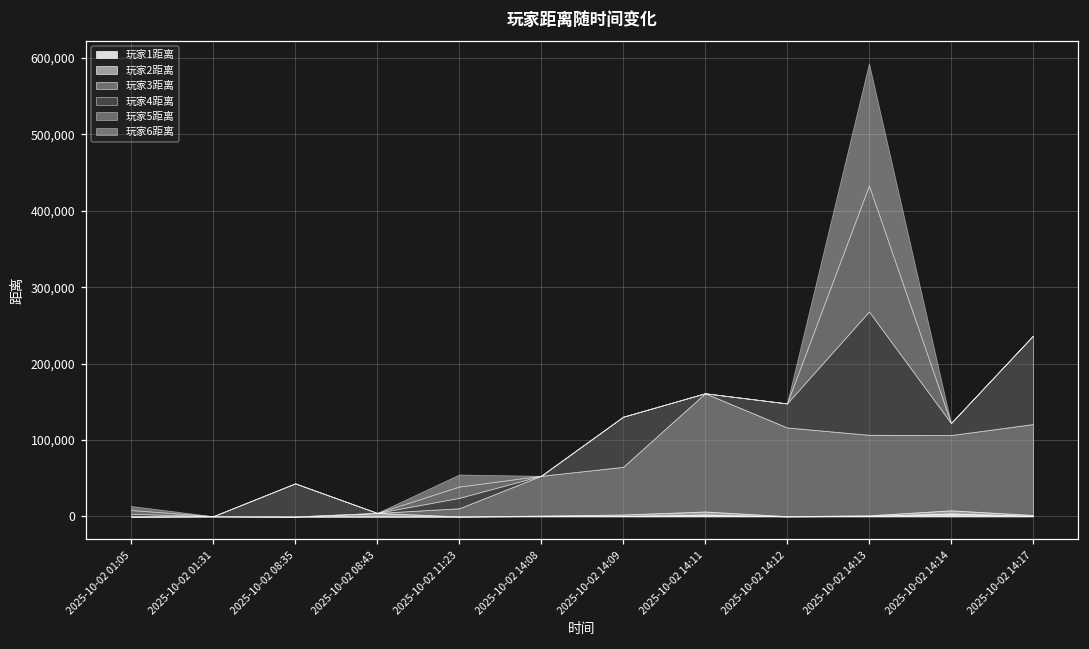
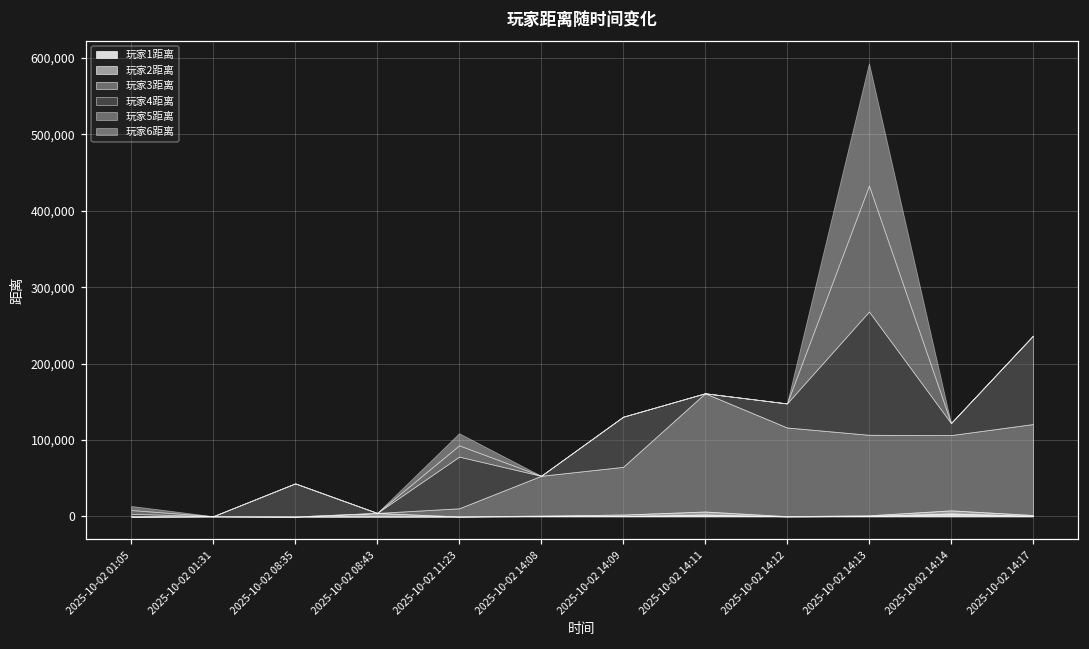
玩家4距离, 2025-10-02 11:23: 10,000 -> 70,000
